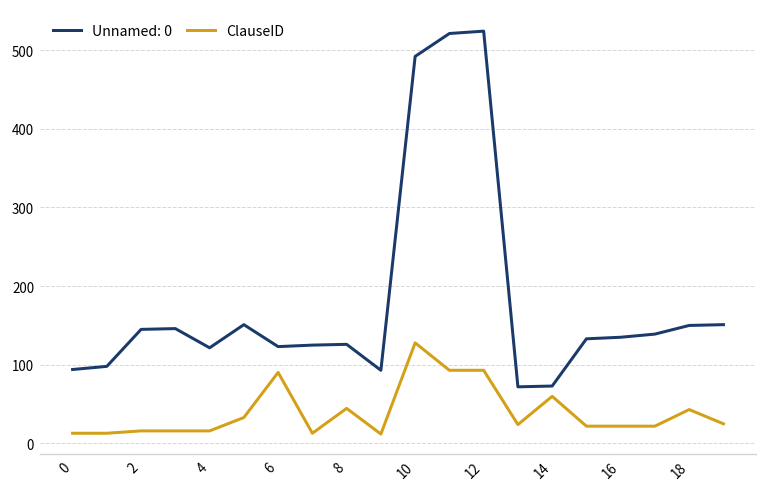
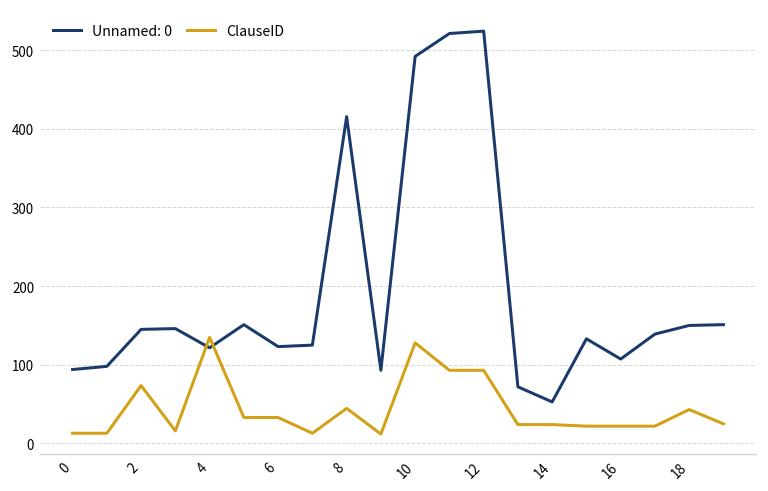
ClauseID, 2: 20 -> 70
ClauseID, 4: 20 -> 130
ClauseID, 6: 90 -> 30
Unnamed: 0, 8: 130 -> 420
Unnamed: 0, 14: 70 -> 50
ClauseID, 14: 60 -> 20
Unnamed: 0, 16: 140 -> 110
